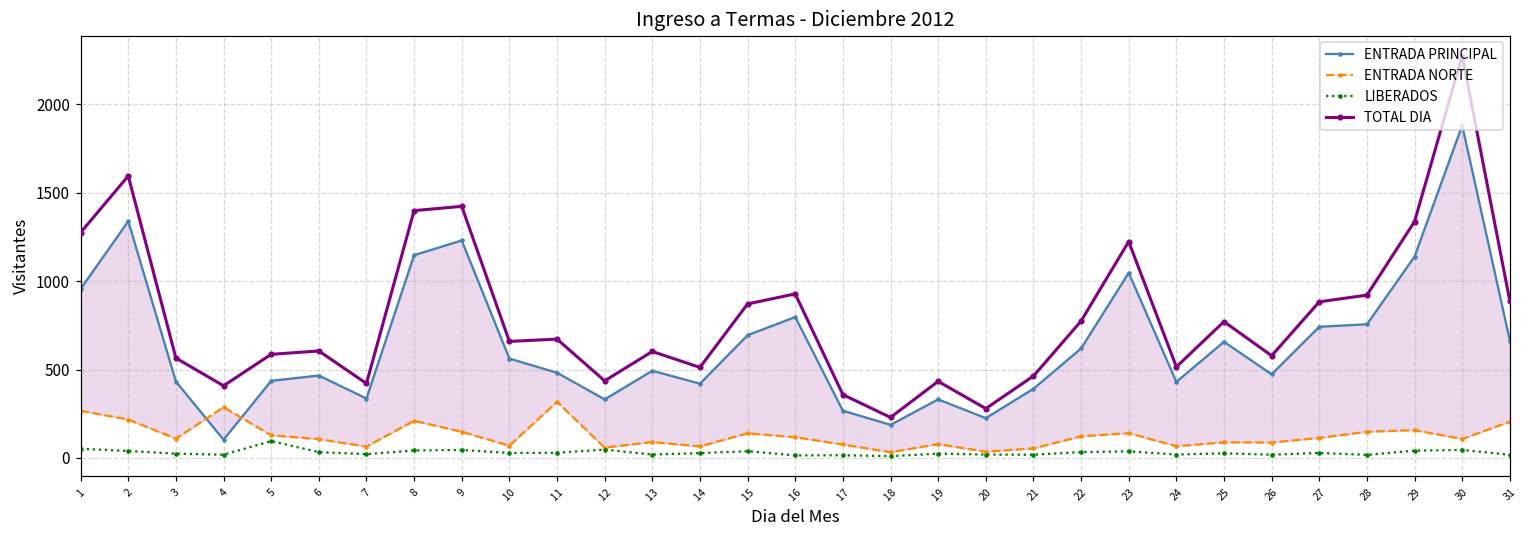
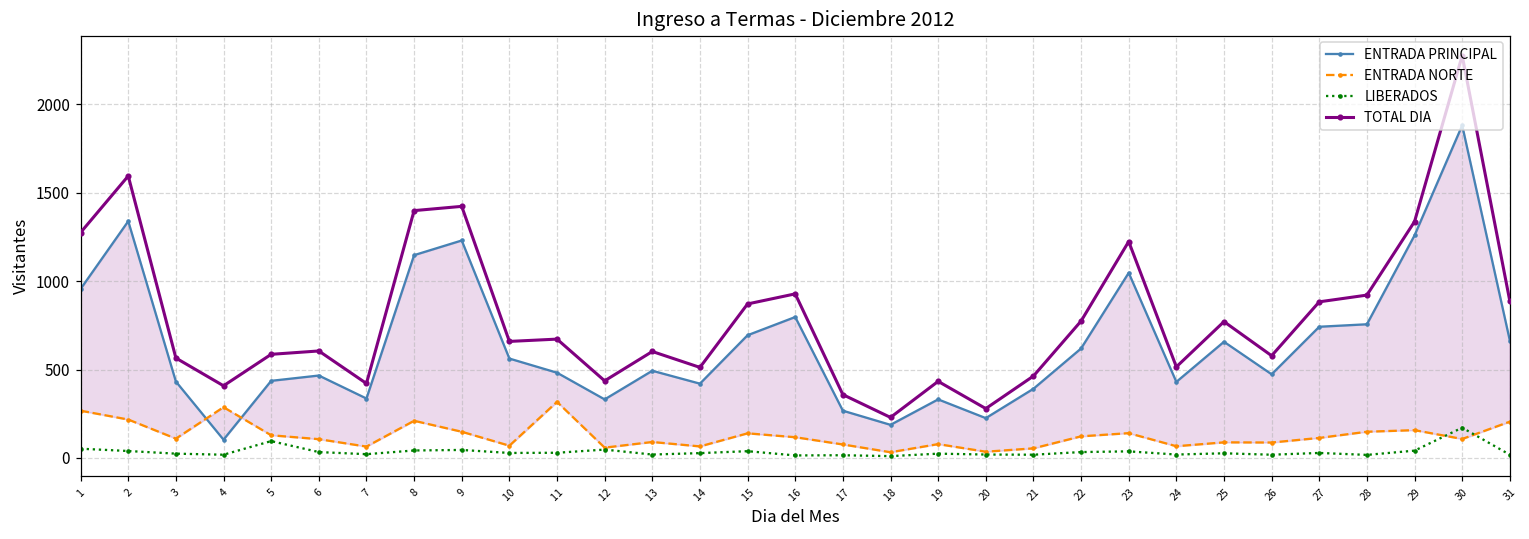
ENTRADA PRINCIPAL, 29: 1140 -> 1260
LIBERADOS, 30: 50 -> 170
